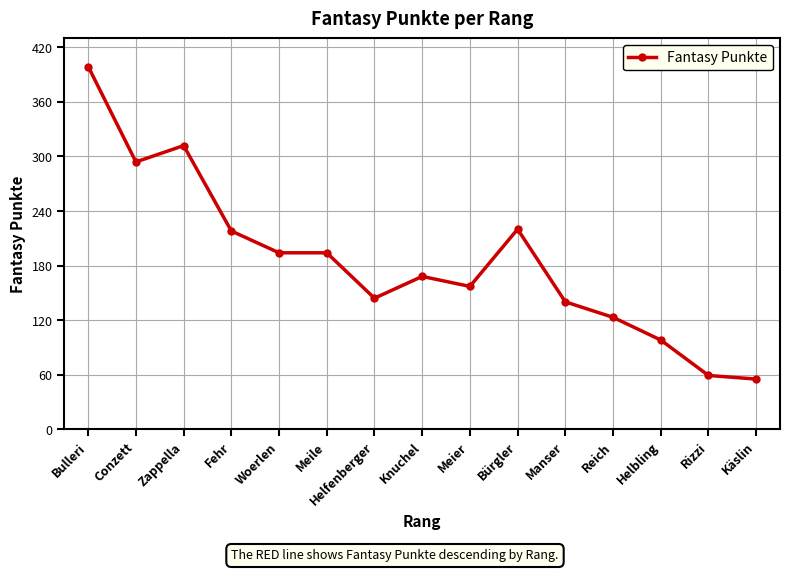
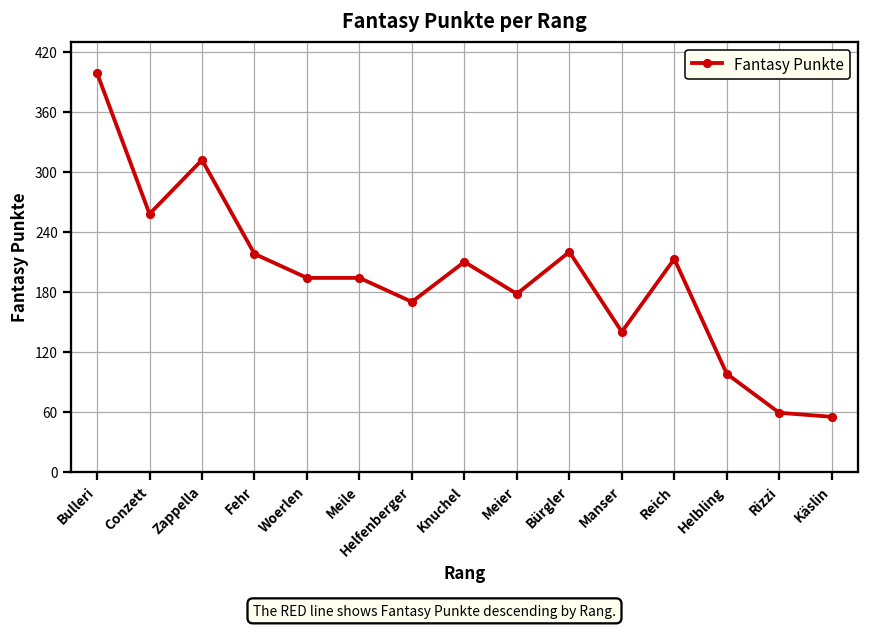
Conzett: 290 -> 260
Helfenberger: 140 -> 170
Knuchel: 170 -> 210
Meier: 160 -> 180
Reich: 120 -> 210
